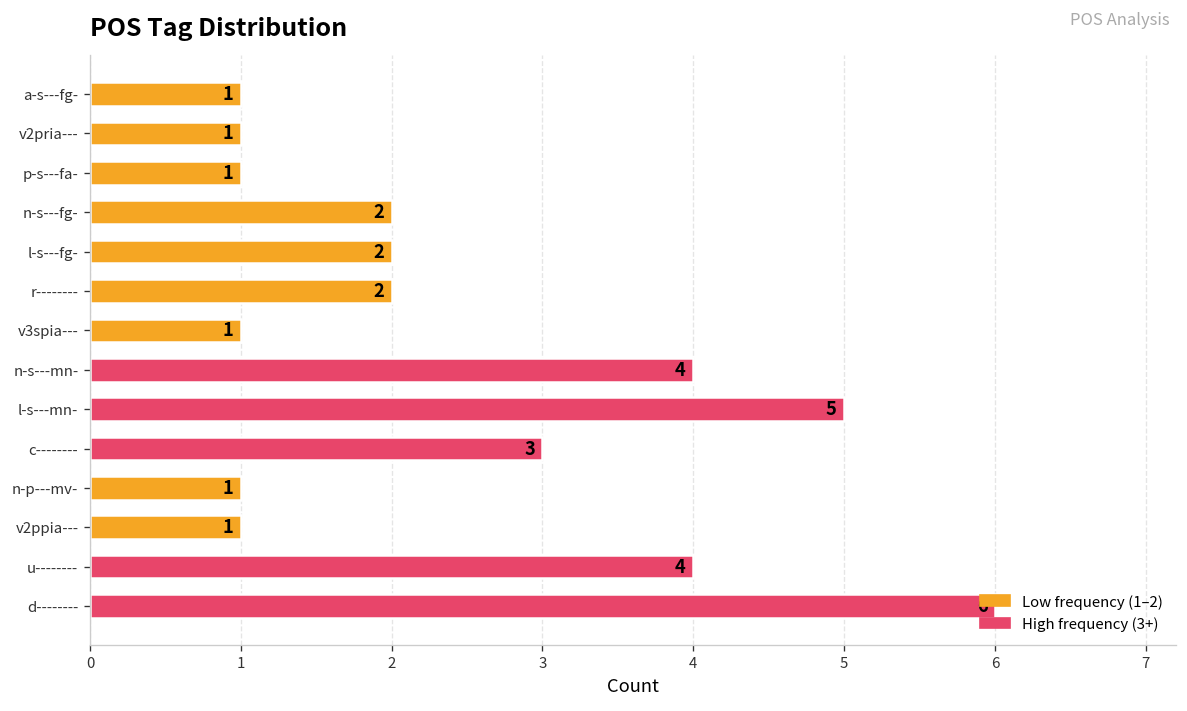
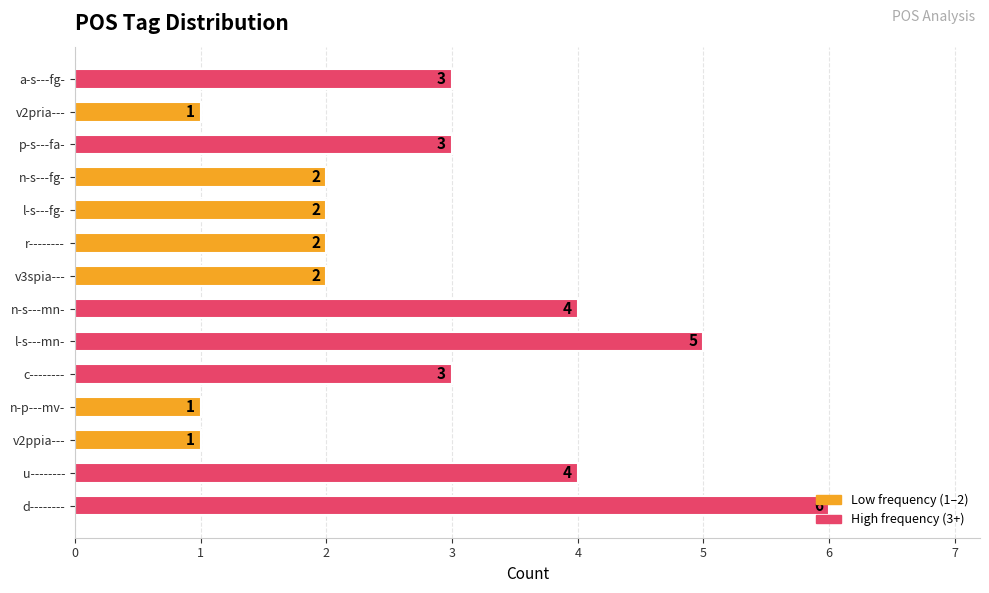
a-s---fg-: 1 -> 3
p-s---fa-: 1 -> 3
v3spia---: 1 -> 2
